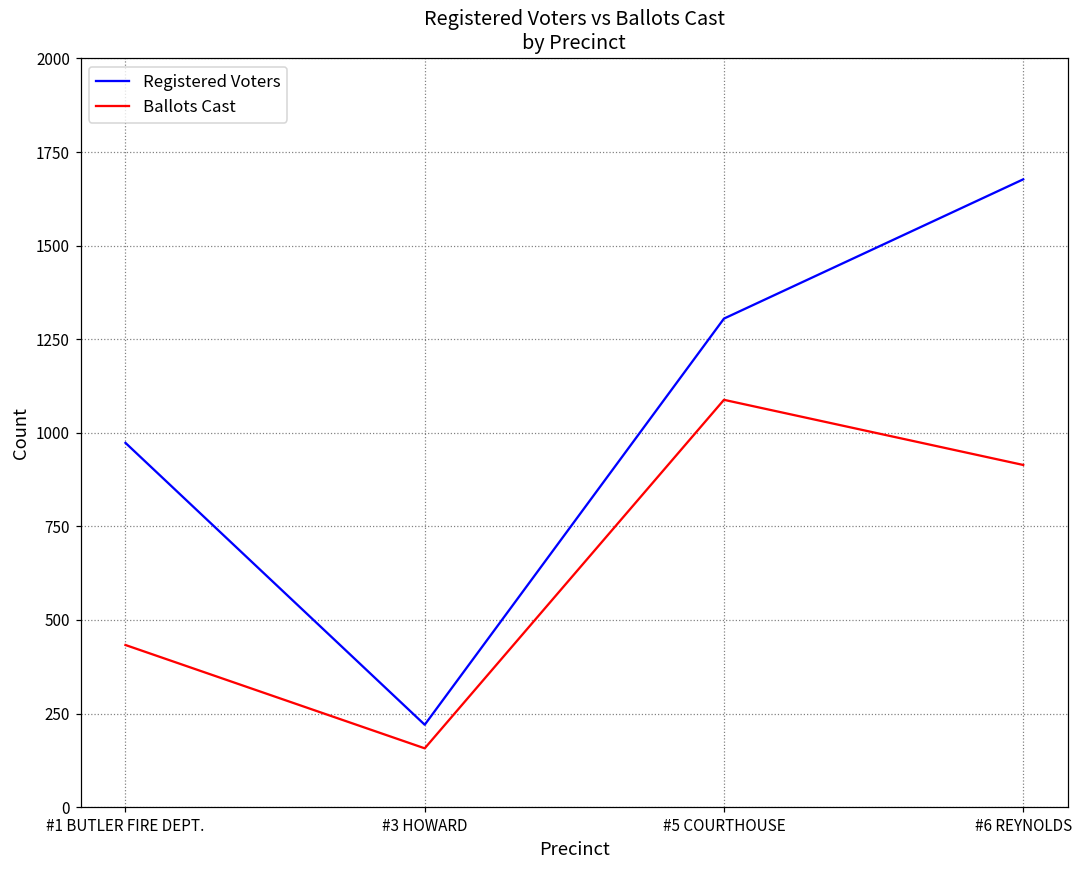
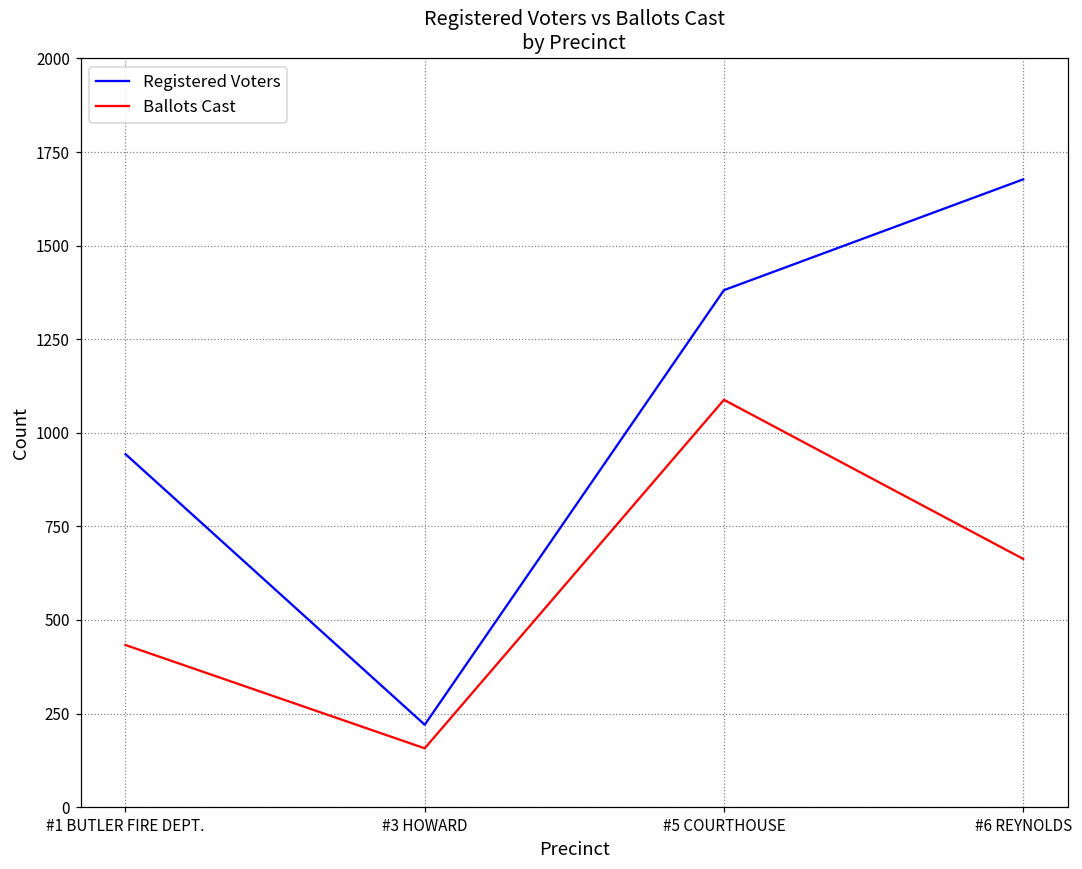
Registered Voters, #1 BUTLER FIRE DEPT.: 970 -> 940
Registered Voters, #5 COURTHOUSE: 1310 -> 1380
Ballots Cast, #6 REYNOLDS: 910 -> 660
